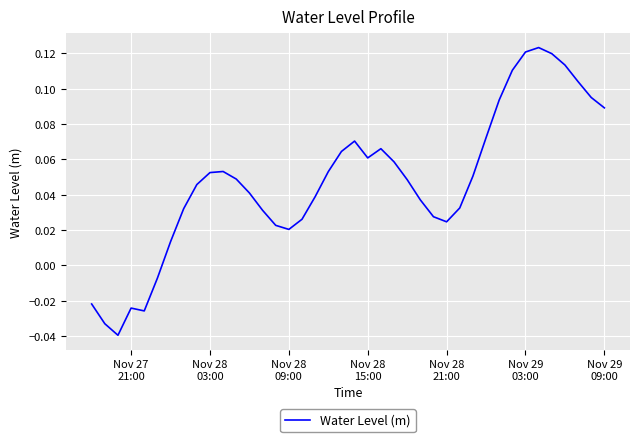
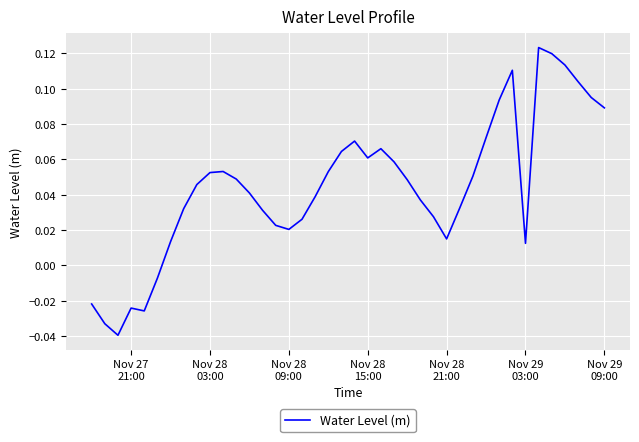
Nov 28 21:00: 0.025 -> 0.015
Nov 29 03:00: 0.121 -> 0.012
